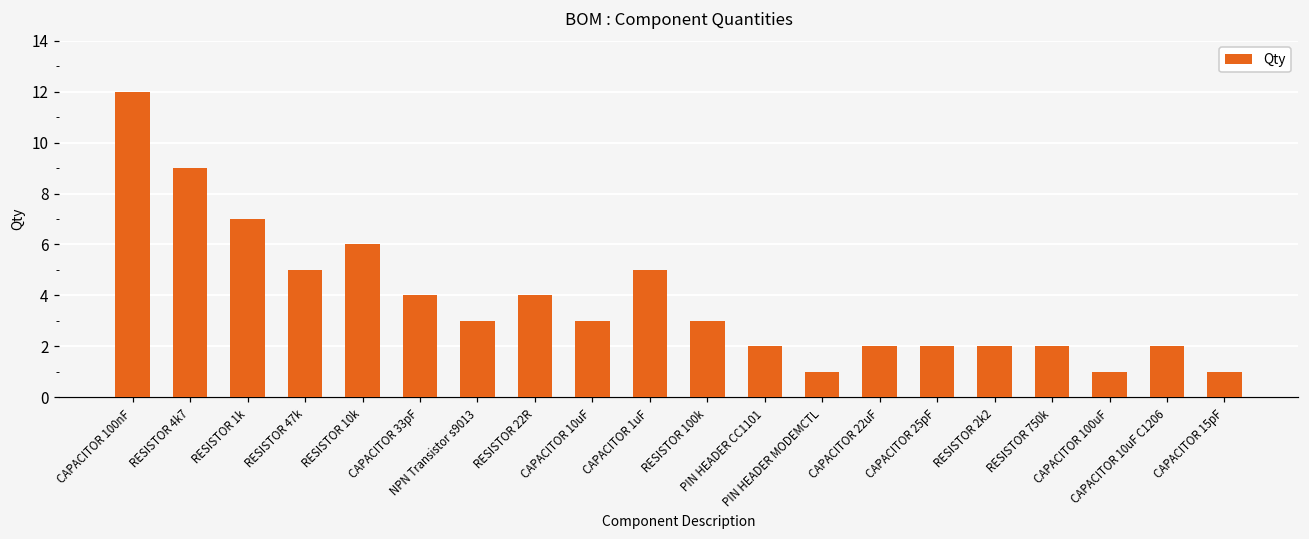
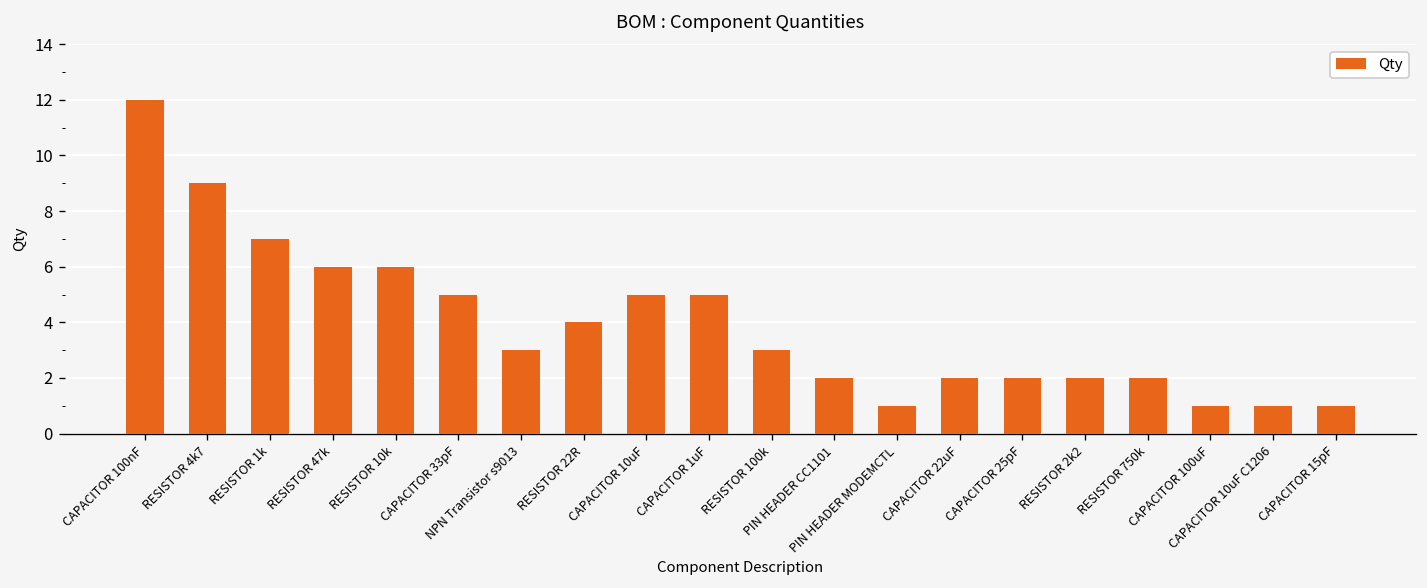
RESISTOR 47k: 5 -> 6
CAPACITOR 33pF: 4 -> 5
CAPACITOR 10uF: 3 -> 5
CAPACITOR 10uF C1206: 2 -> 1
